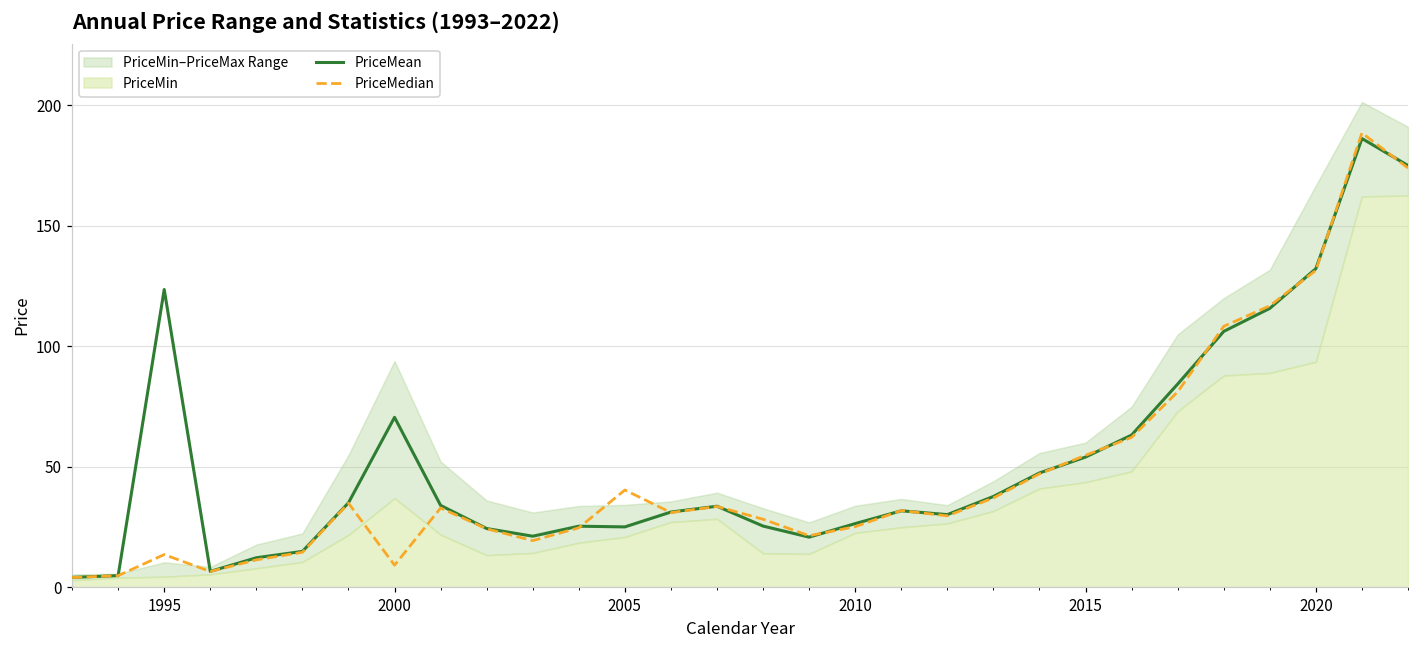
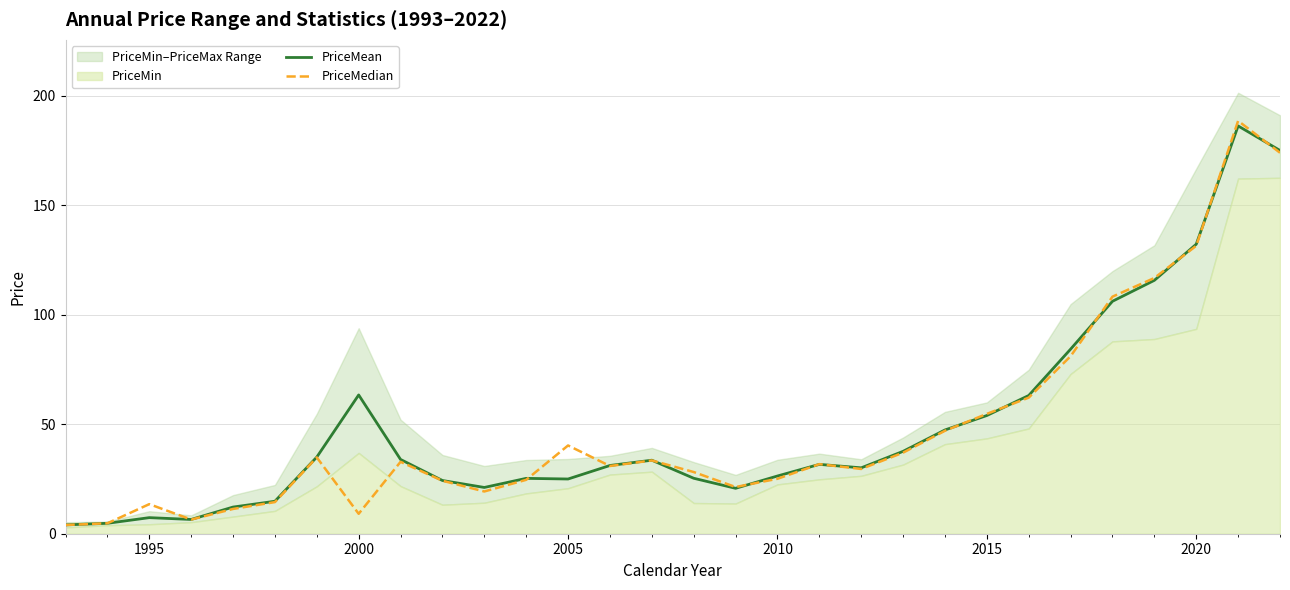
PriceMean, 1995: 124 -> 7
PriceMean, 2000: 70 -> 63
